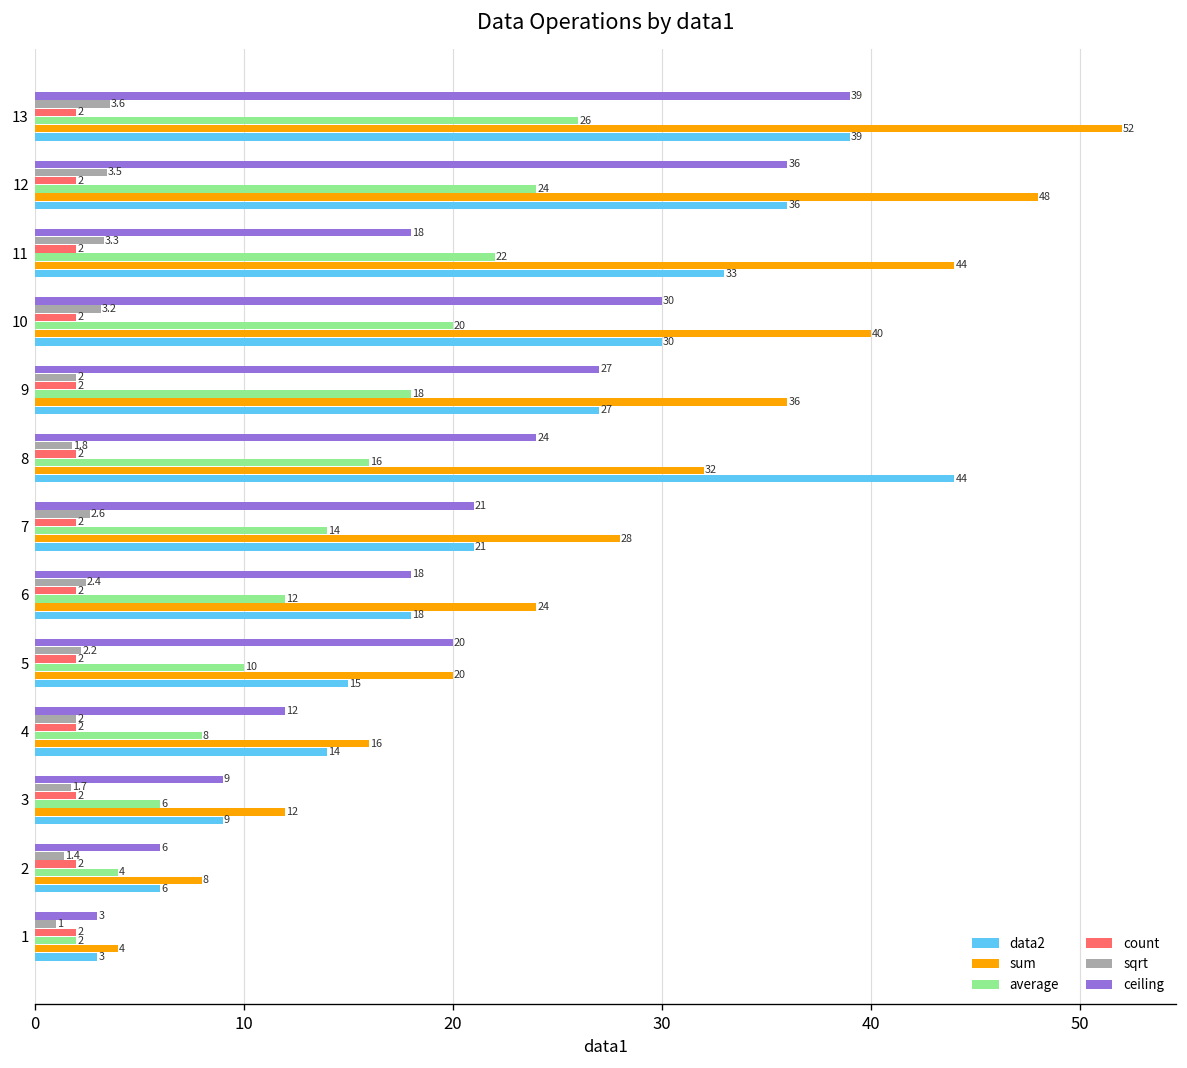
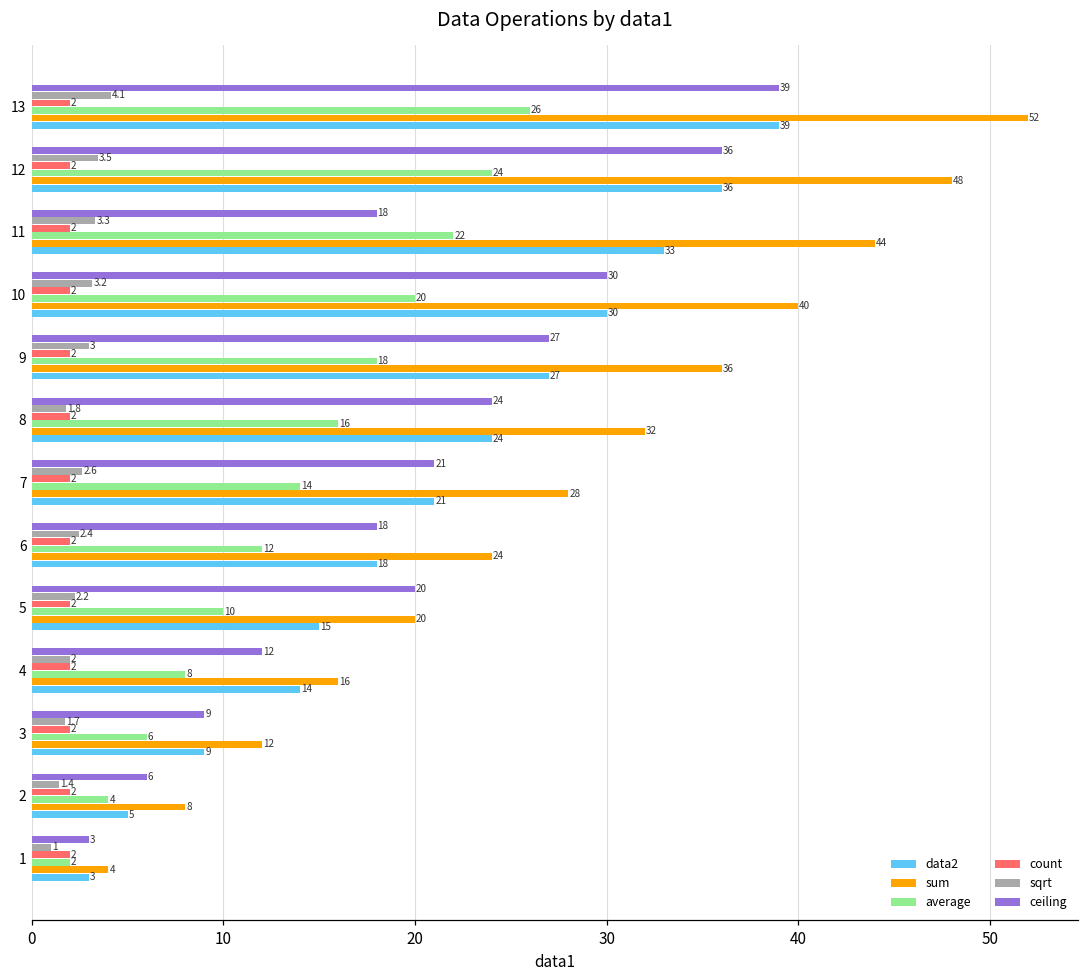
sqrt, 13: 3.6 -> 4.1
sqrt, 9: 2 -> 3
data2, 8: 44 -> 24
data2, 2: 6 -> 5
